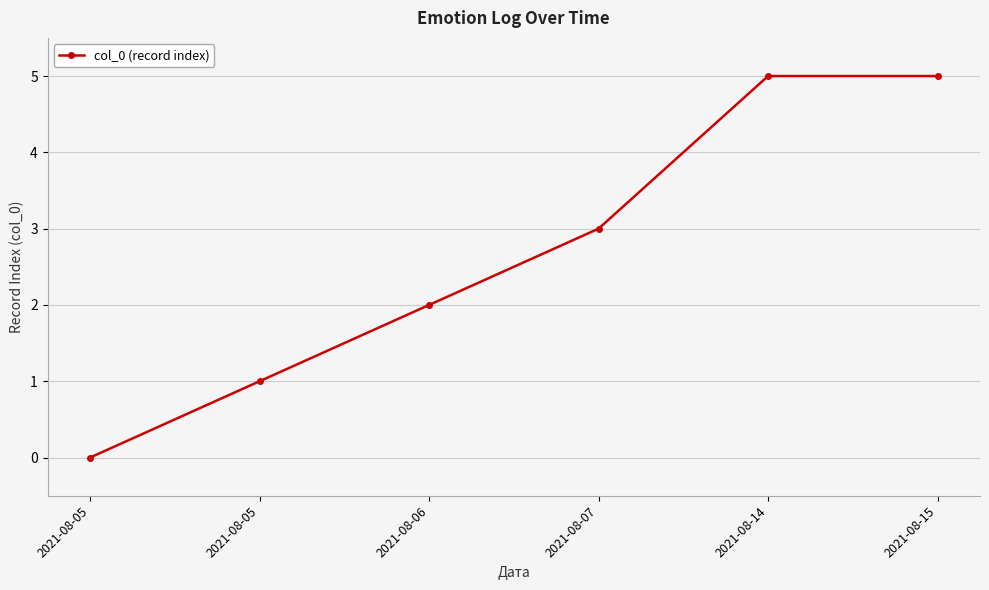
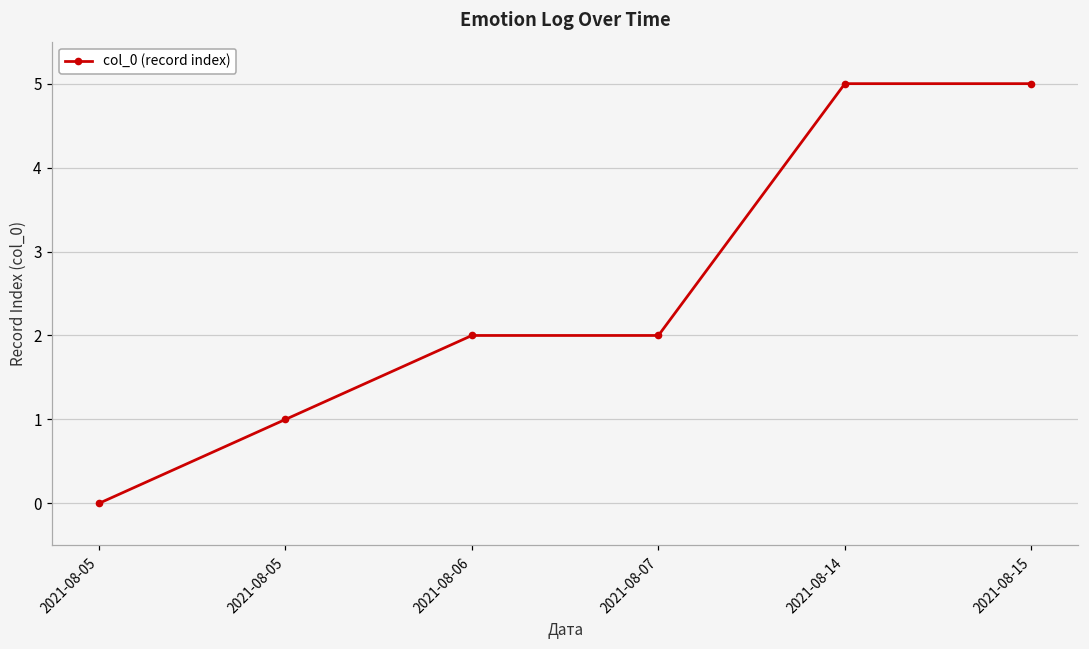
2021-08-07: 3 -> 2
